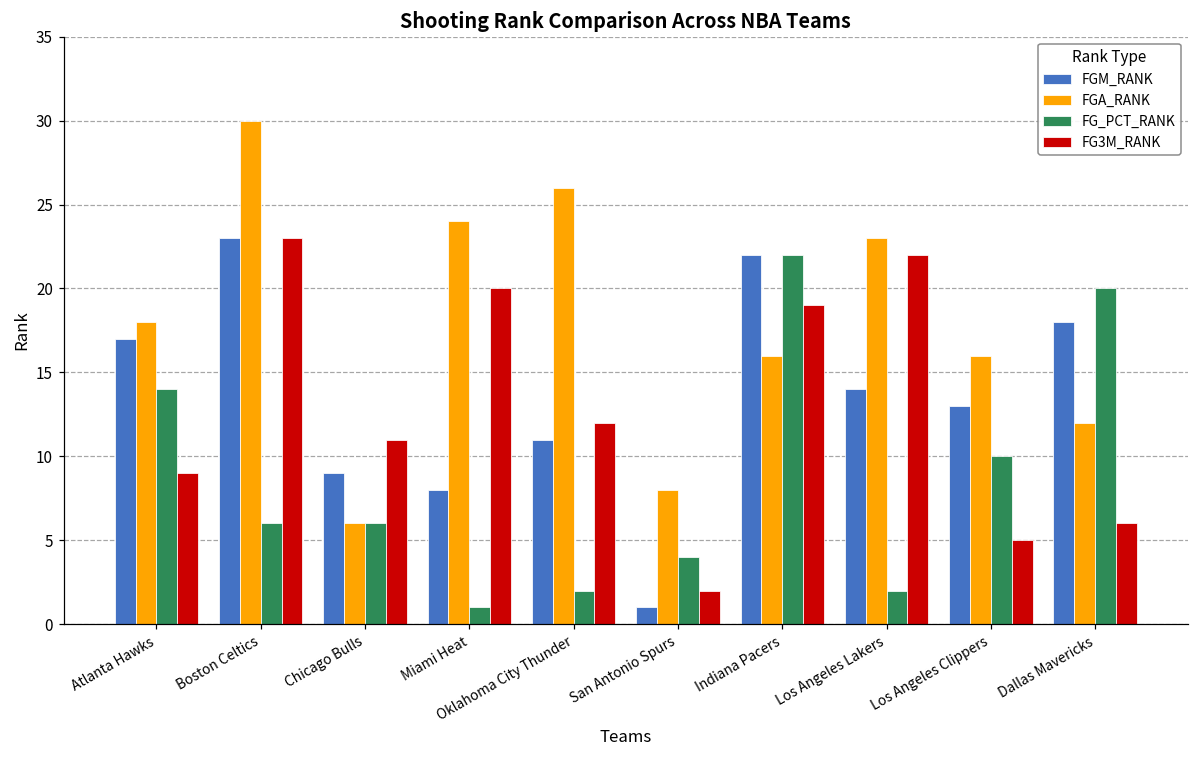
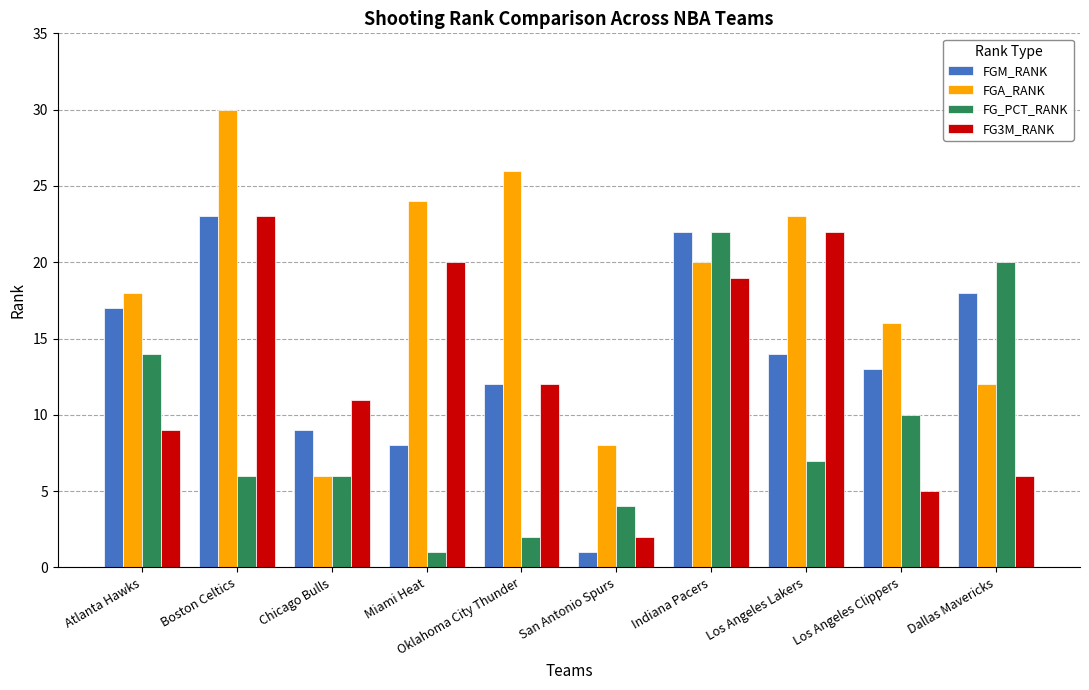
FGM_RANK, Oklahoma City Thunder: 11 -> 12
FGA_RANK, Indiana Pacers: 16 -> 20
FG_PCT_RANK, Los Angeles Lakers: 2 -> 7
